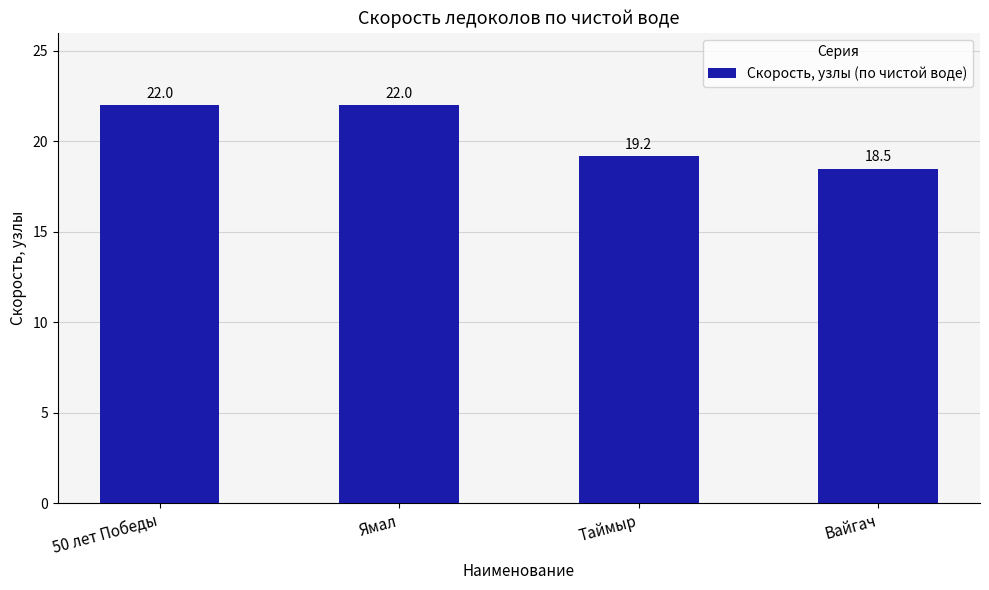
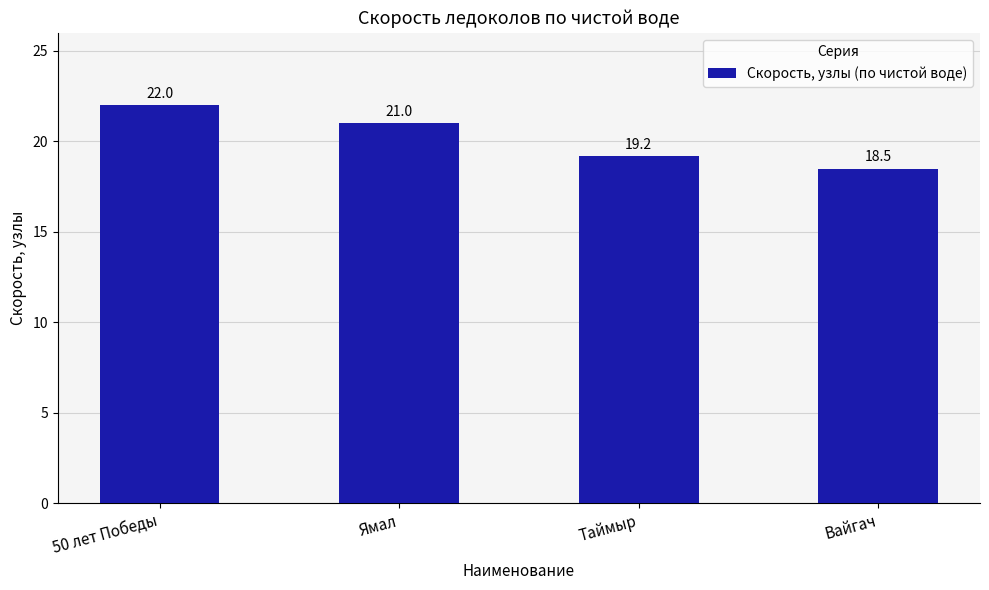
Ямал: 22.0 -> 21.0
